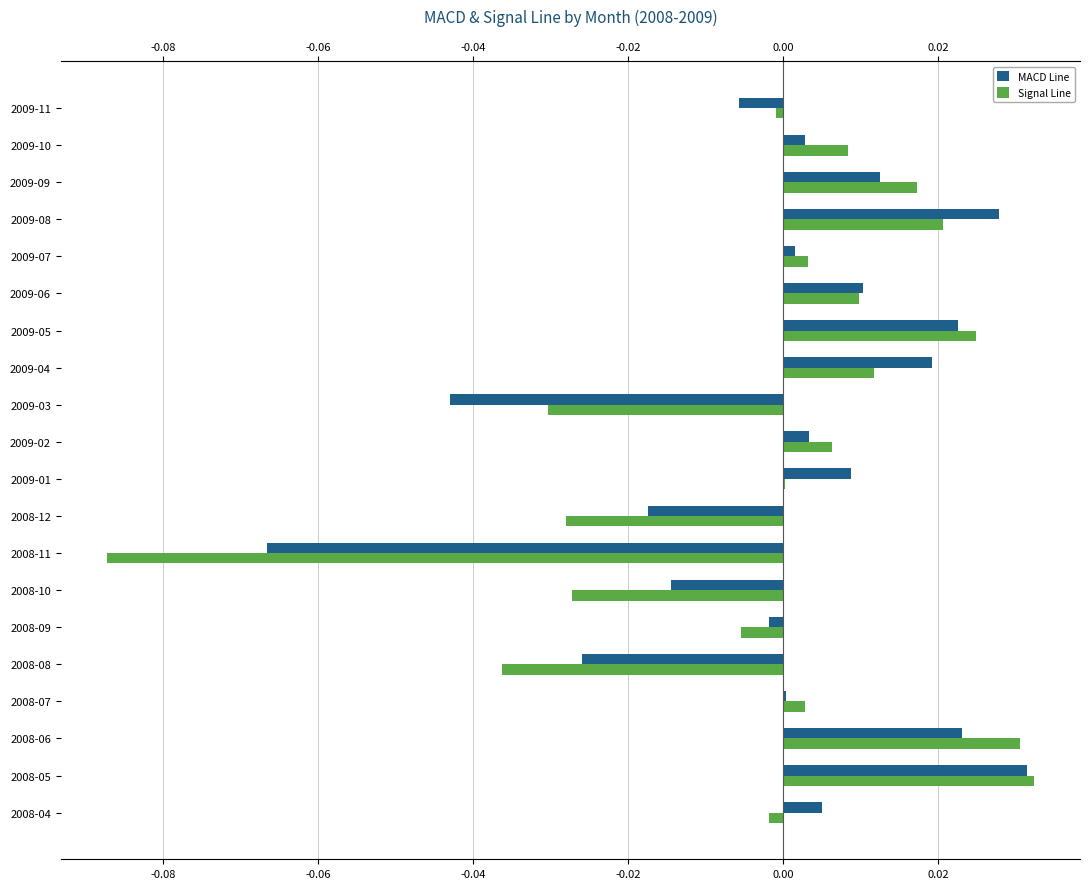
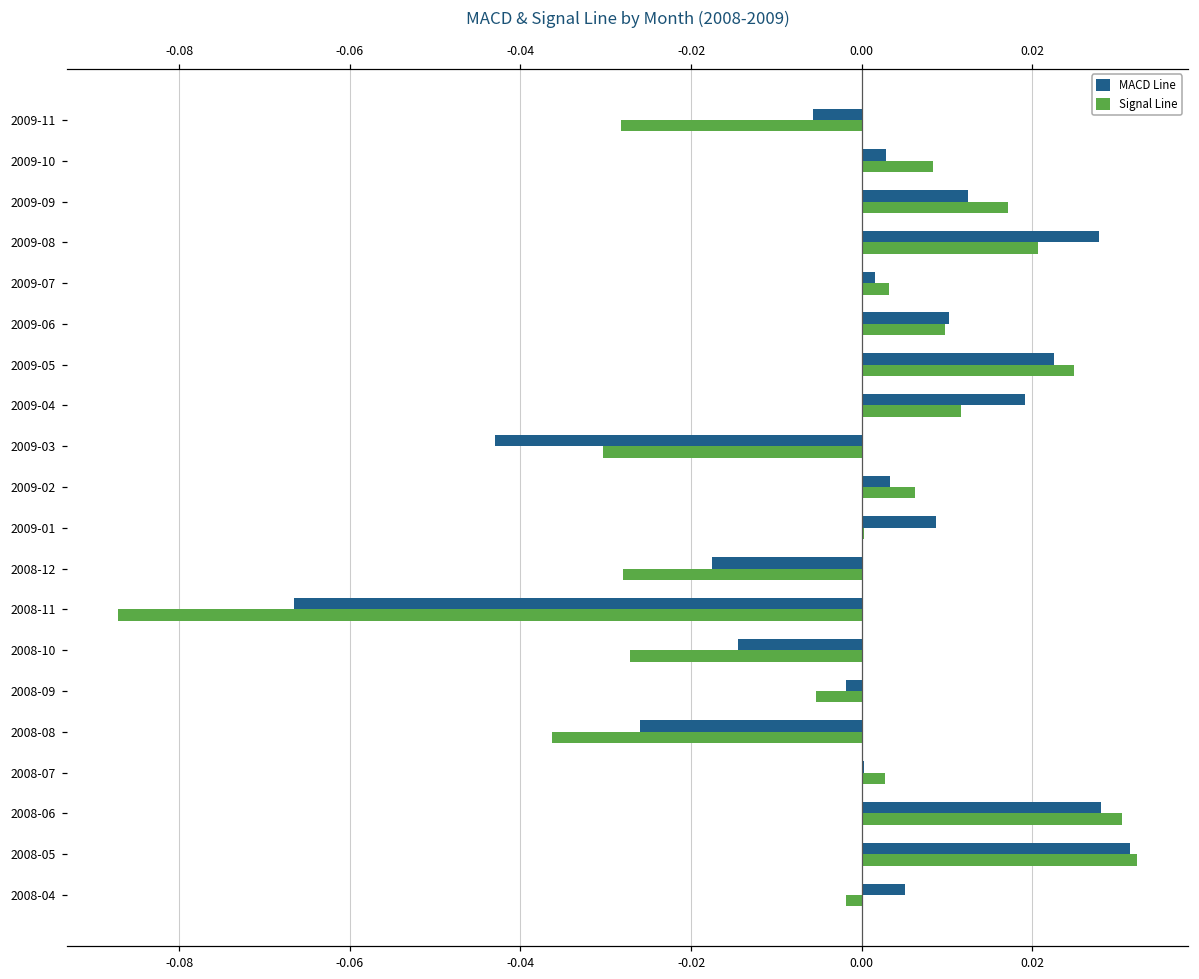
Signal Line, 2009-11: -0.001 -> -0.028
MACD Line, 2008-06: 0.023 -> 0.028
